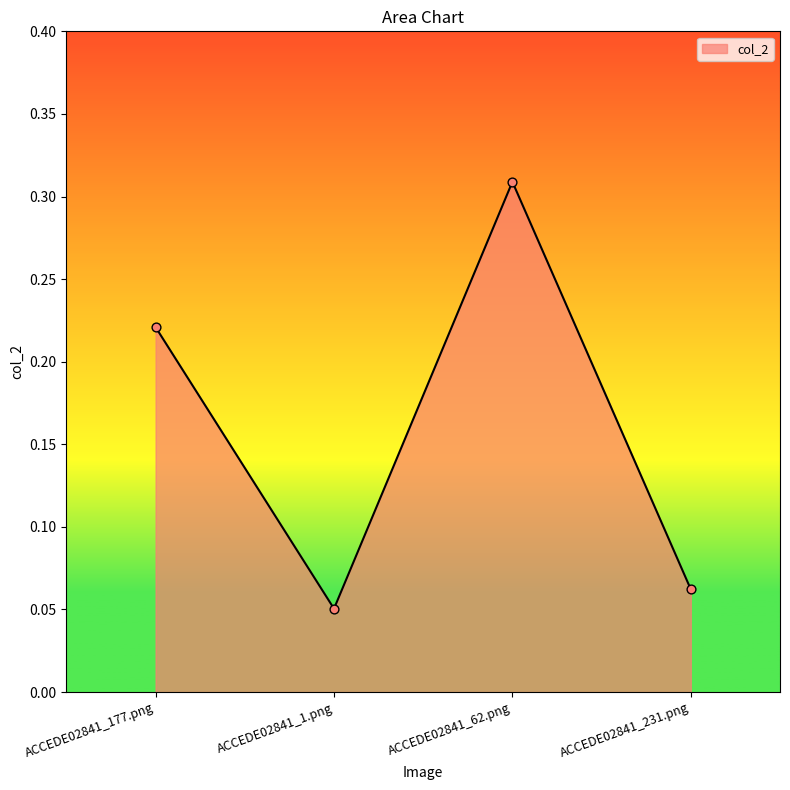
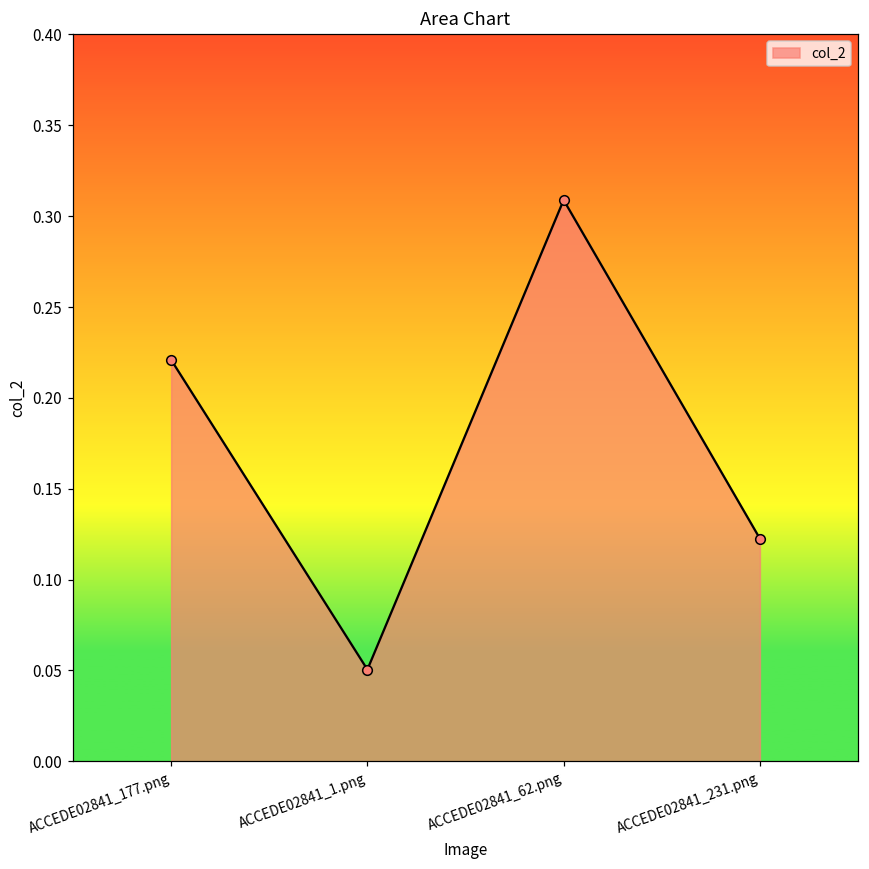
ACCEDE02841_231.png: 0.062 -> 0.123
